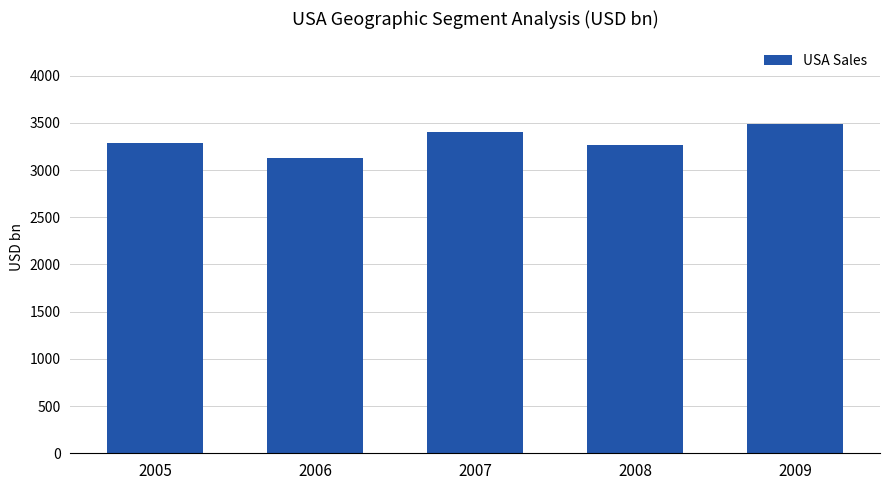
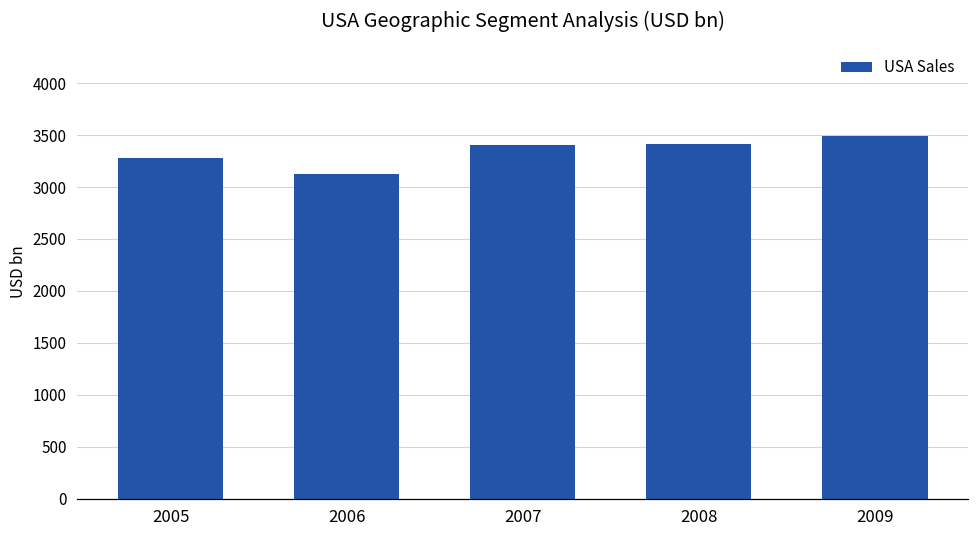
2008: 3300 -> 3400
